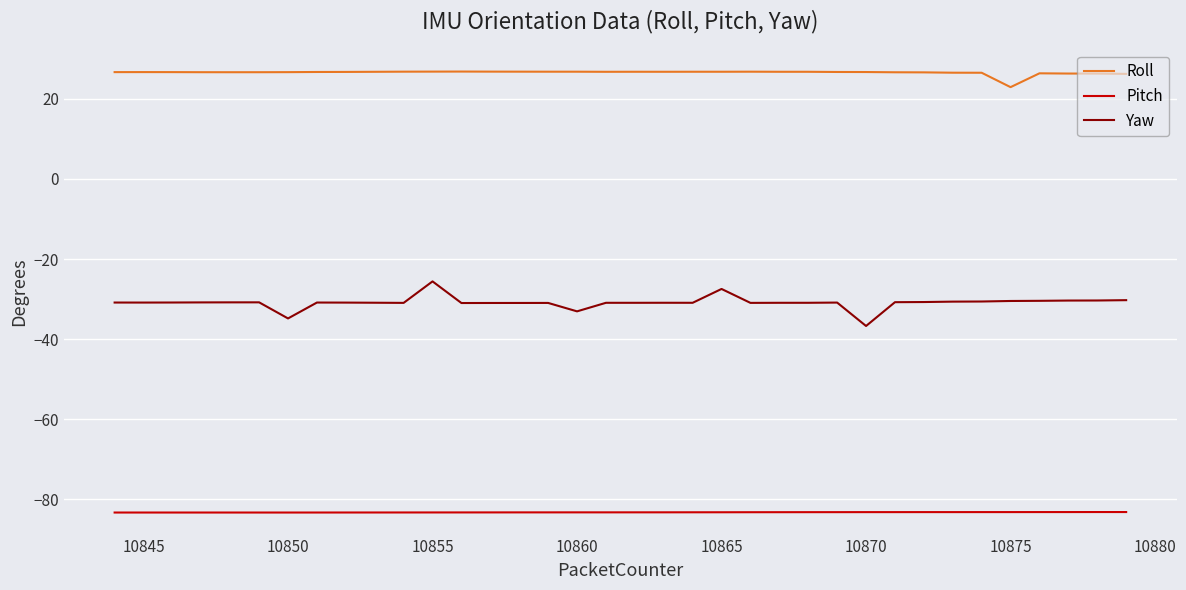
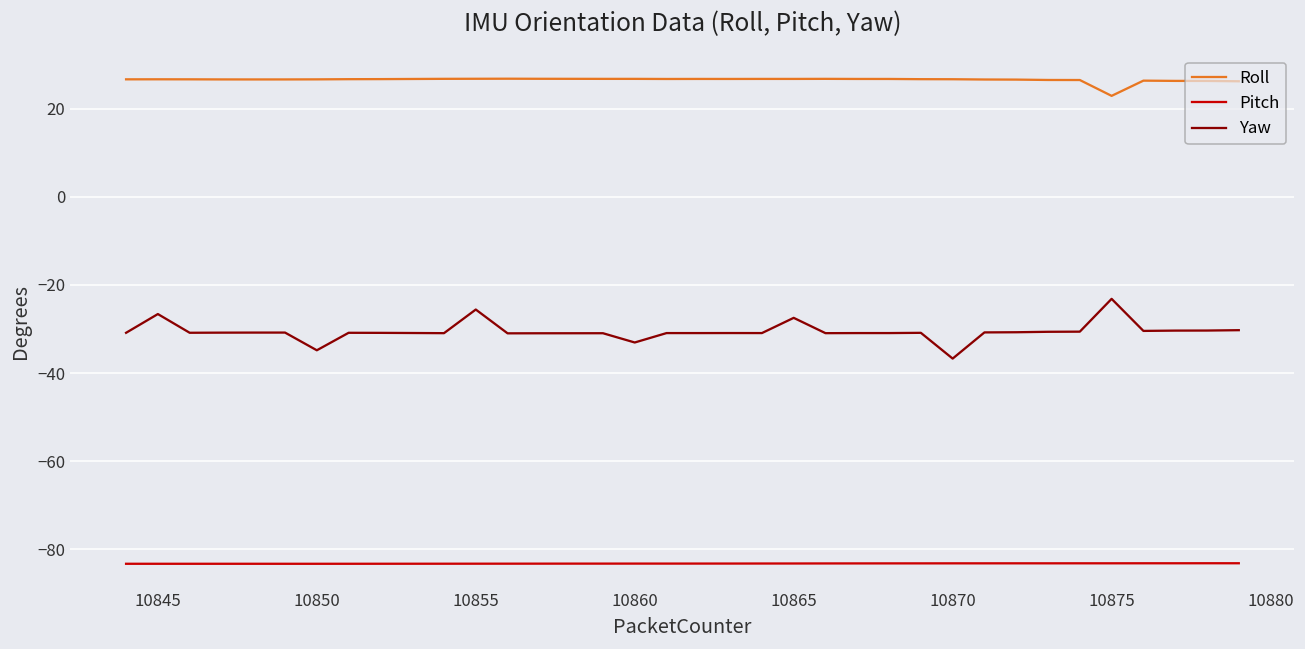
Yaw, 10845: -31 -> -27
Yaw, 10875: -30 -> -23
